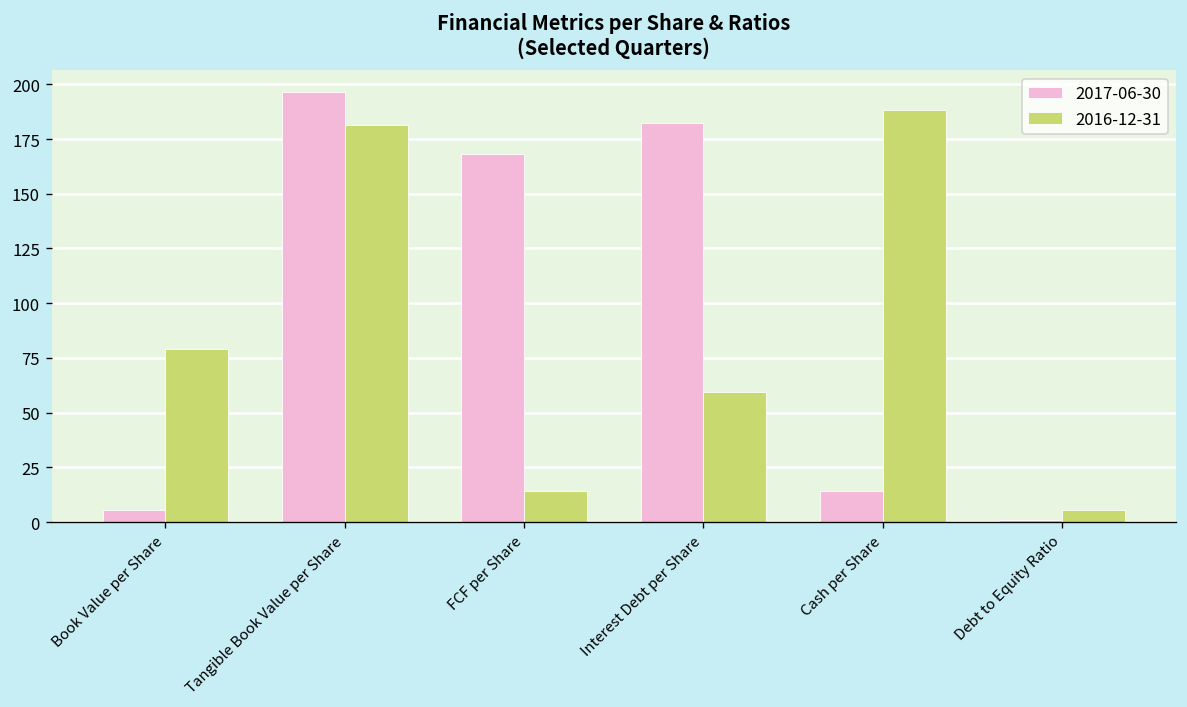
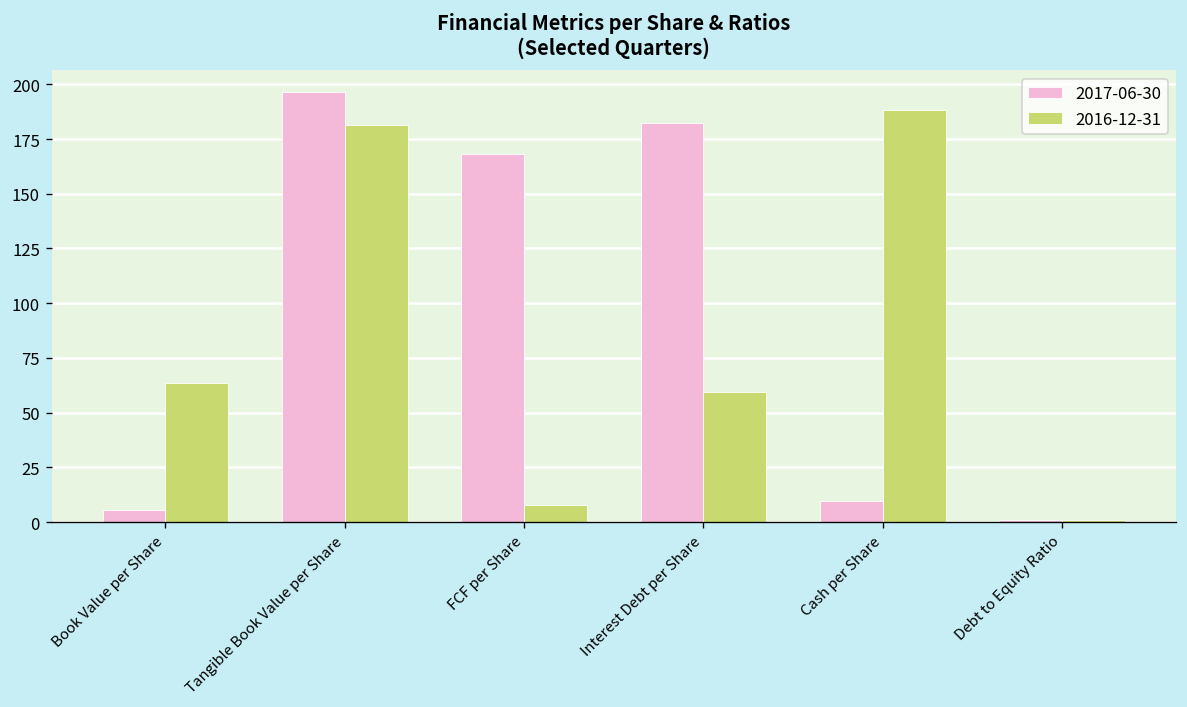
2016-12-31, Book Value per Share: 79 -> 63
2016-12-31, FCF per Share: 14 -> 8
2017-06-30, Cash per Share: 14 -> 10
2016-12-31, Debt to Equity Ratio: 6 -> 1
